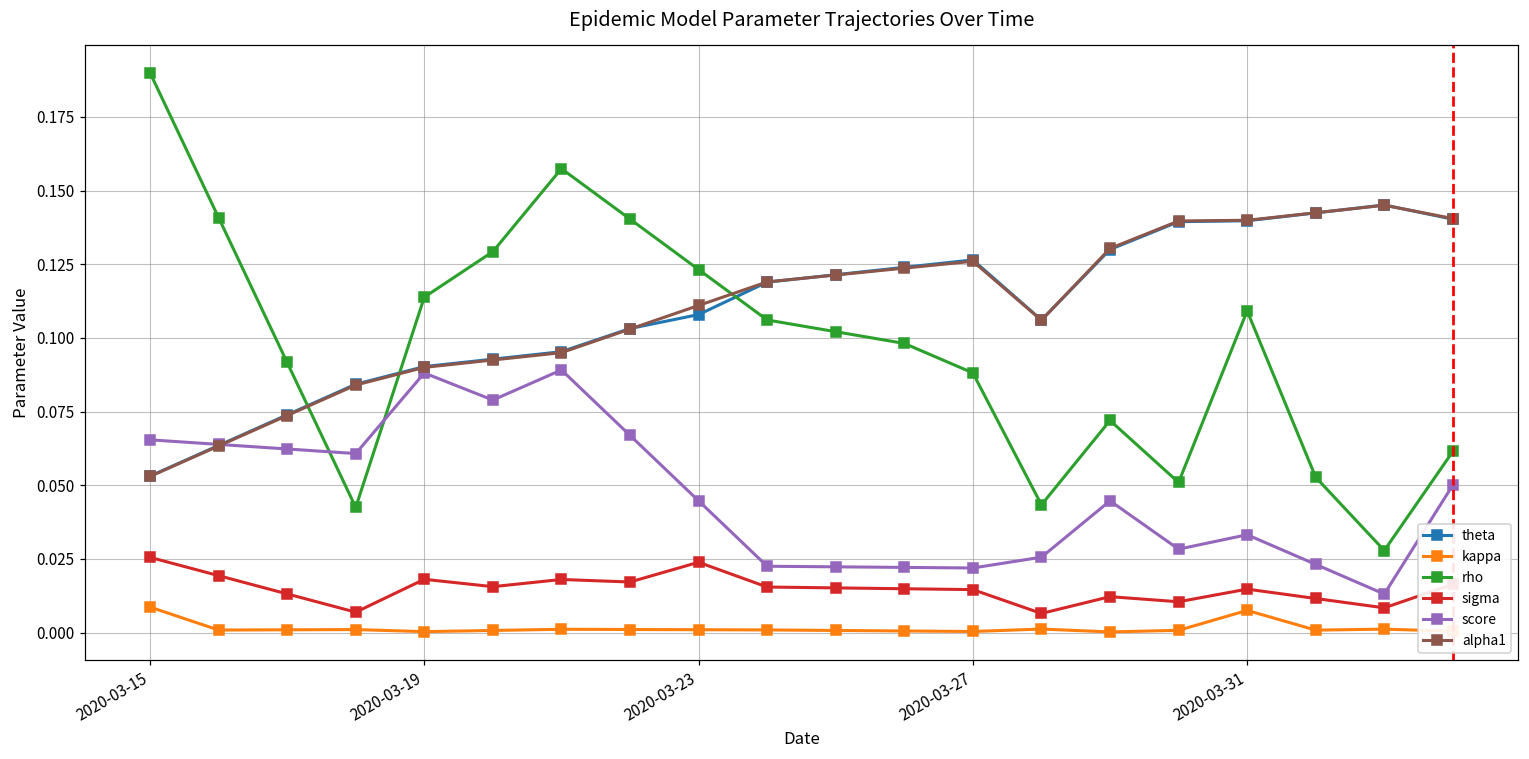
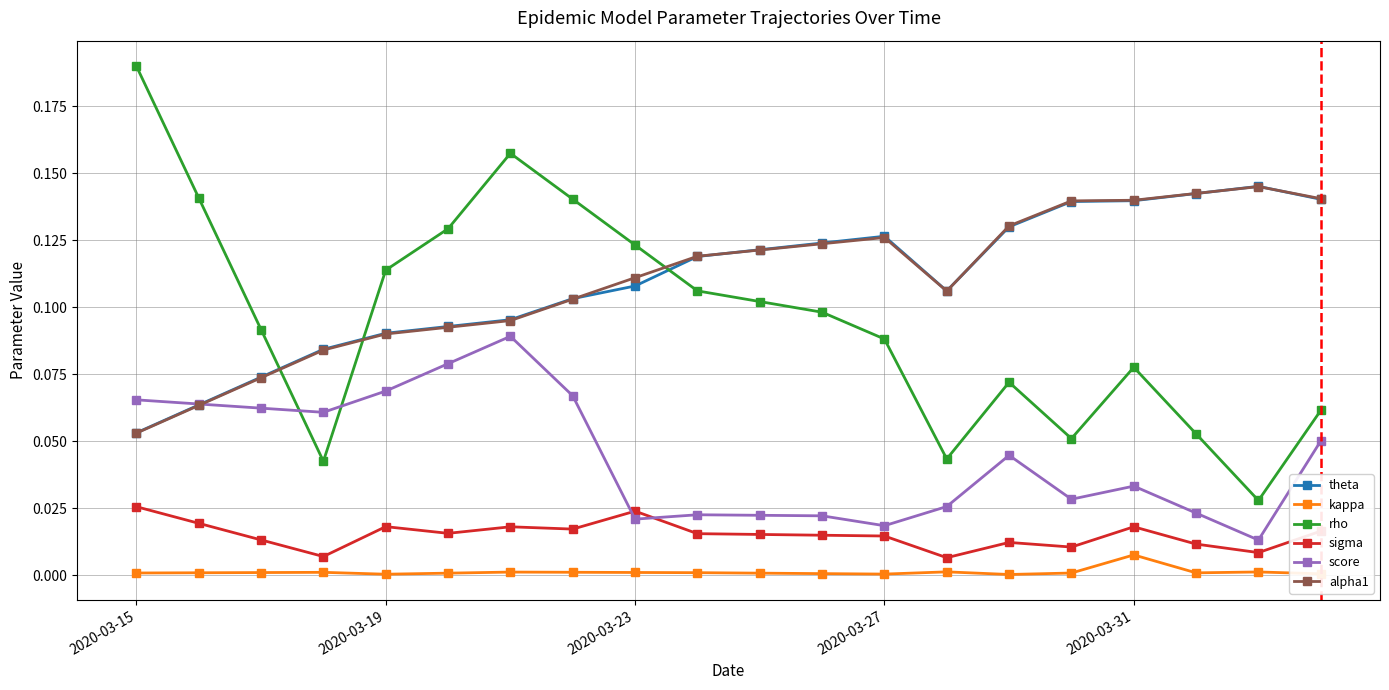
kappa, 2020-03-15: 0.009 -> 0.001
score, 2020-03-19: 0.088 -> 0.069
score, 2020-03-23: 0.045 -> 0.021
score, 2020-03-27: 0.022 -> 0.018
rho, 2020-03-31: 0.109 -> 0.078
sigma, 2020-03-31: 0.015 -> 0.018
